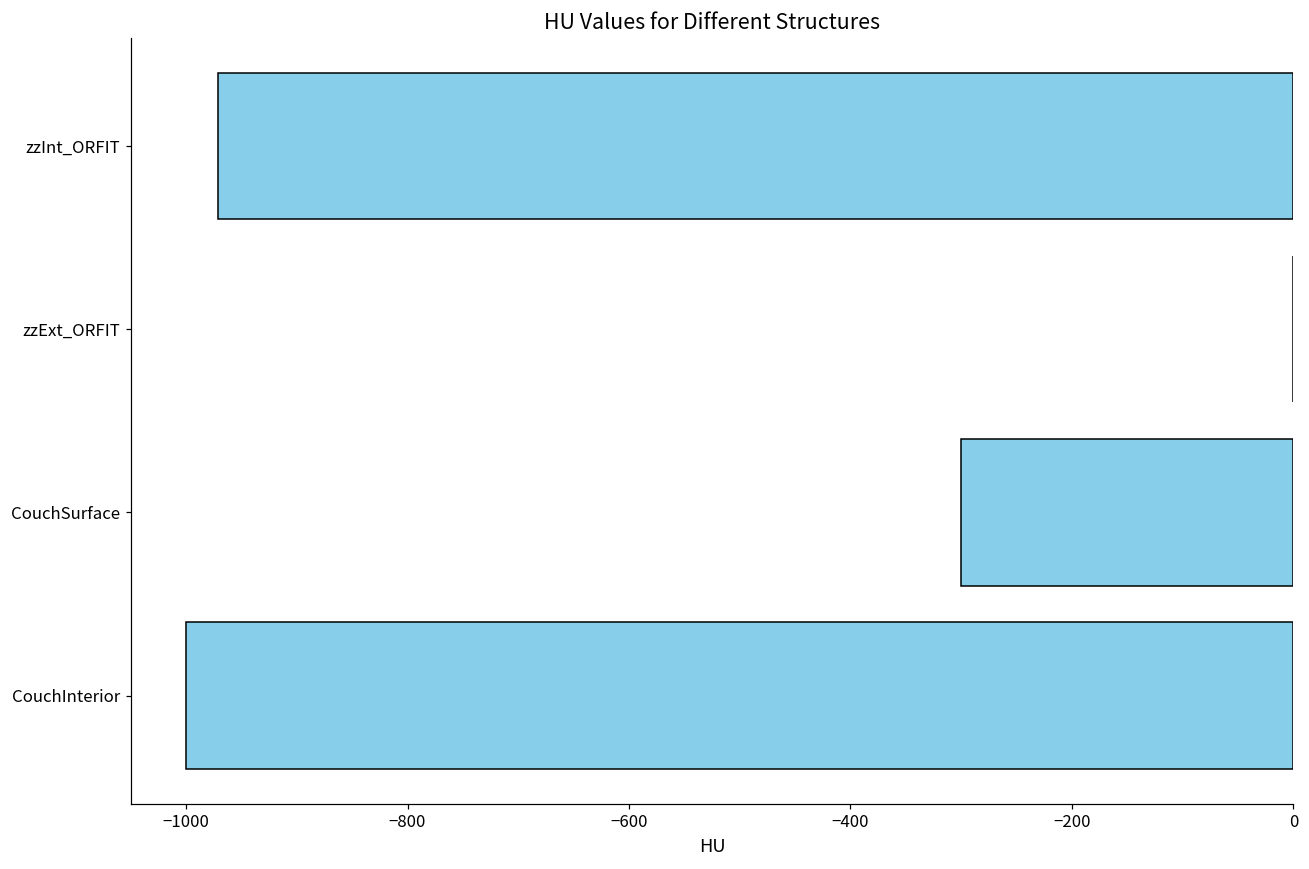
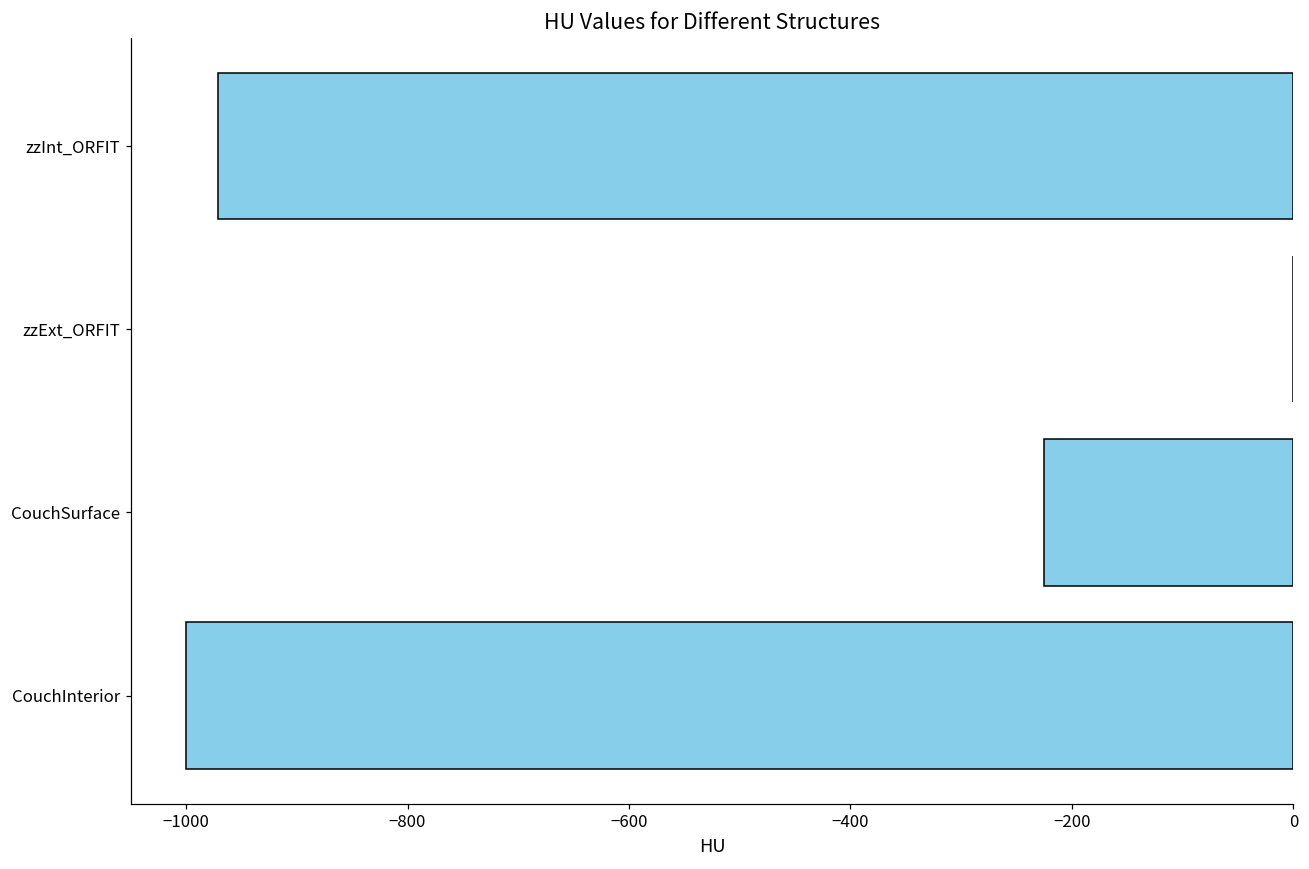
CouchSurface: -300 -> -225
